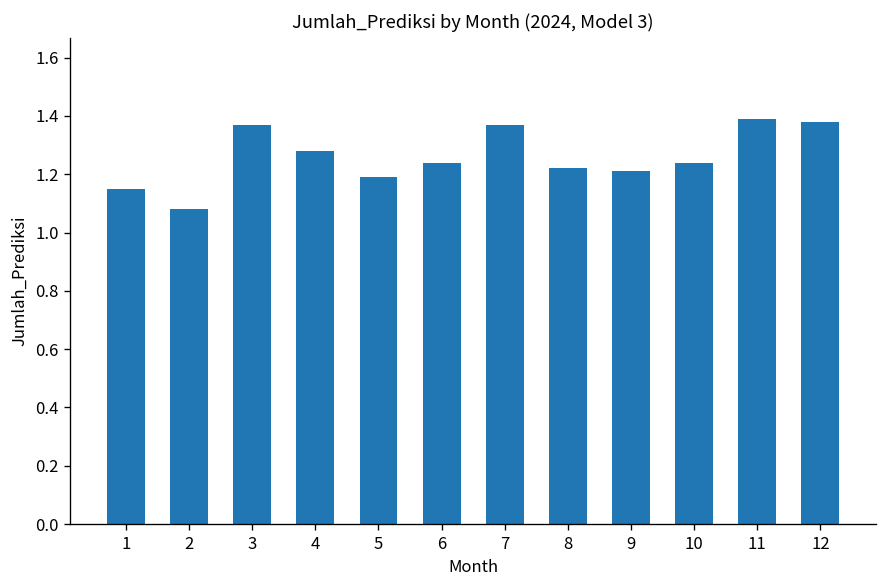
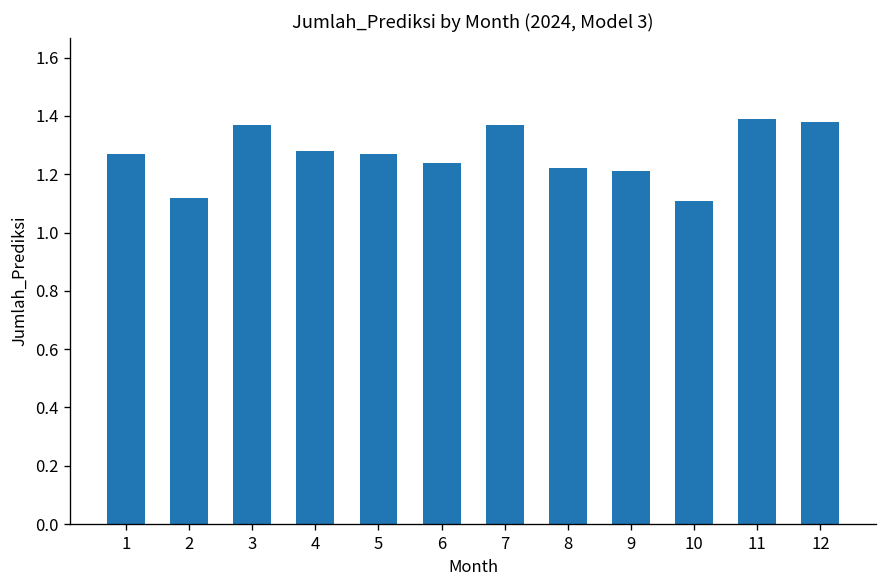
1: 1.15 -> 1.27
2: 1.08 -> 1.12
5: 1.19 -> 1.27
10: 1.24 -> 1.11
